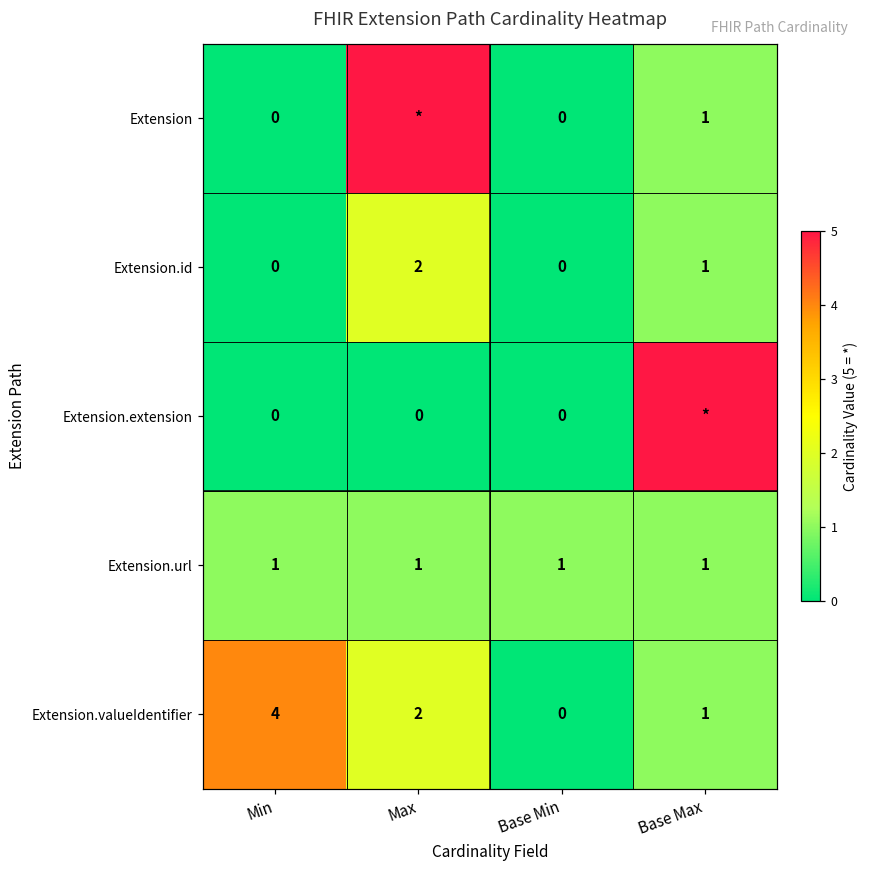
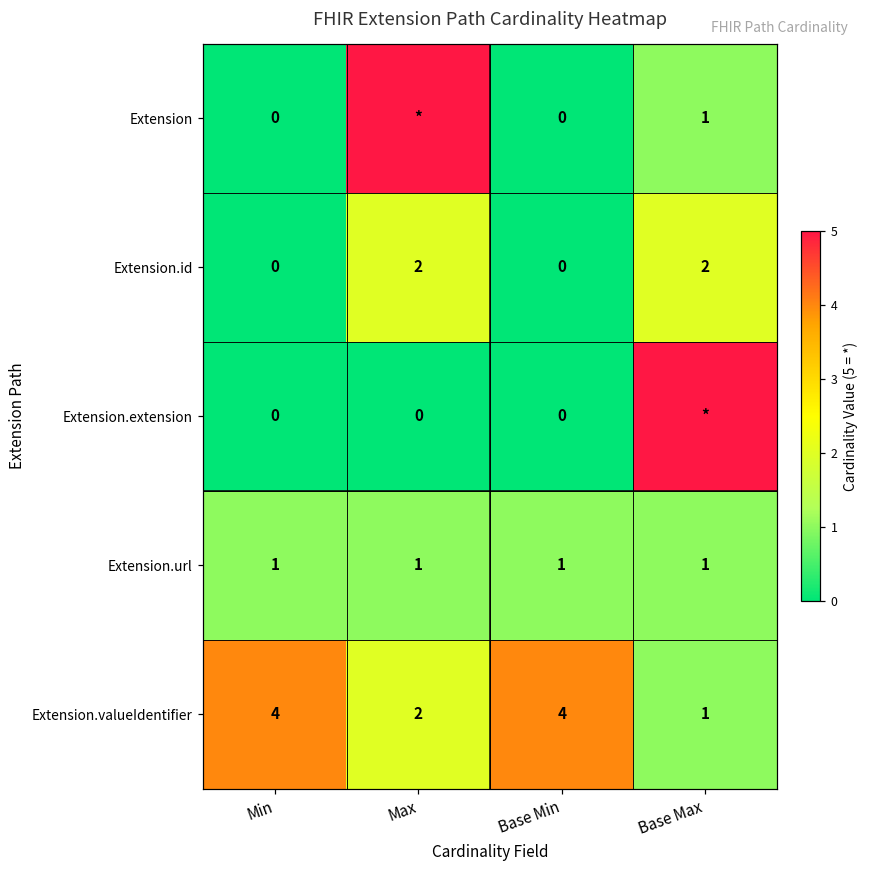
Extension.id, Base Max: 1 -> 2
Extension.valueIdentifier, Base Min: 0 -> 4
